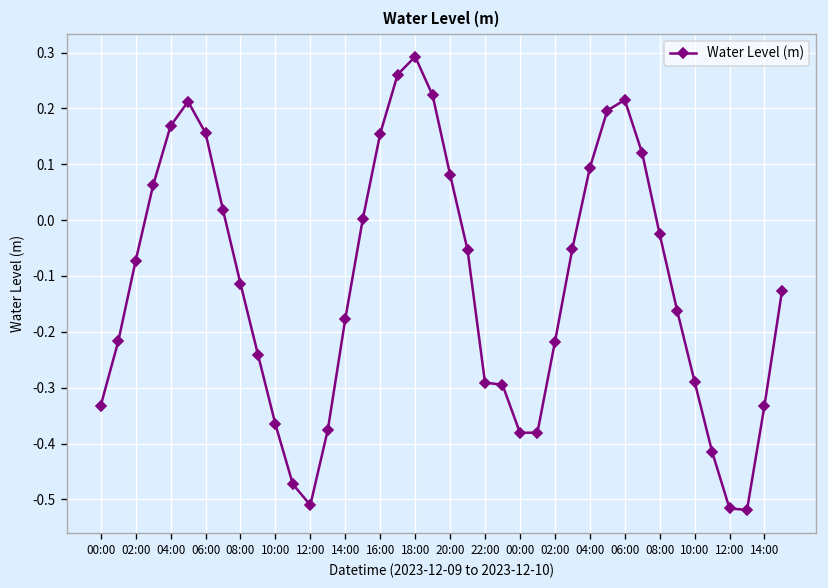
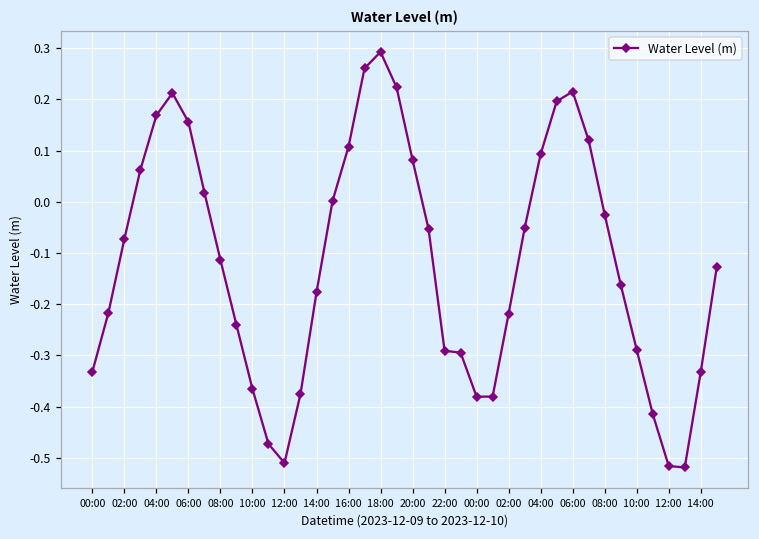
16:00: 0.15 -> 0.11
